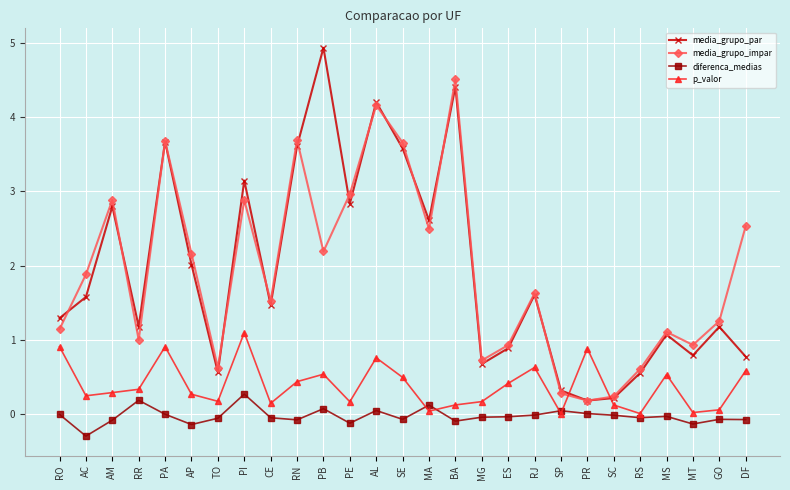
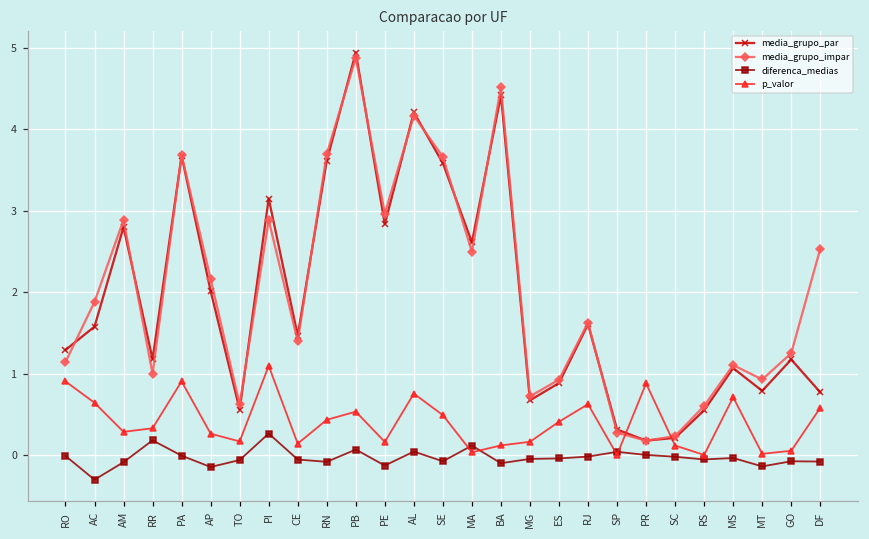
p_valor, AC: 0.2 -> 0.6
media_grupo_impar, CE: 1.5 -> 1.4
media_grupo_impar, PB: 2.2 -> 4.9
p_valor, MS: 0.5 -> 0.7
